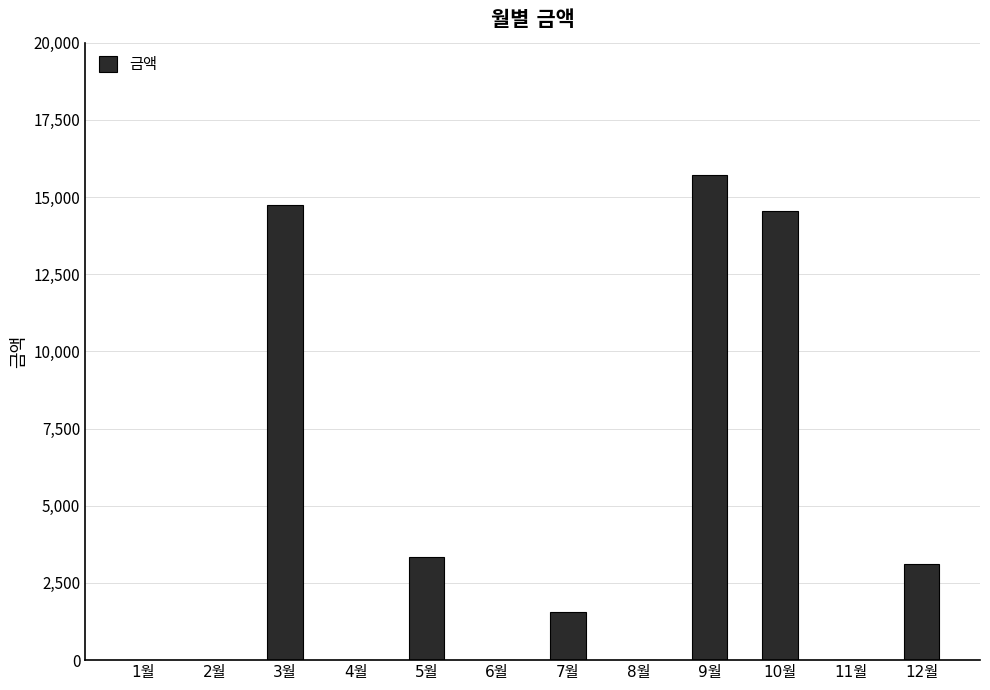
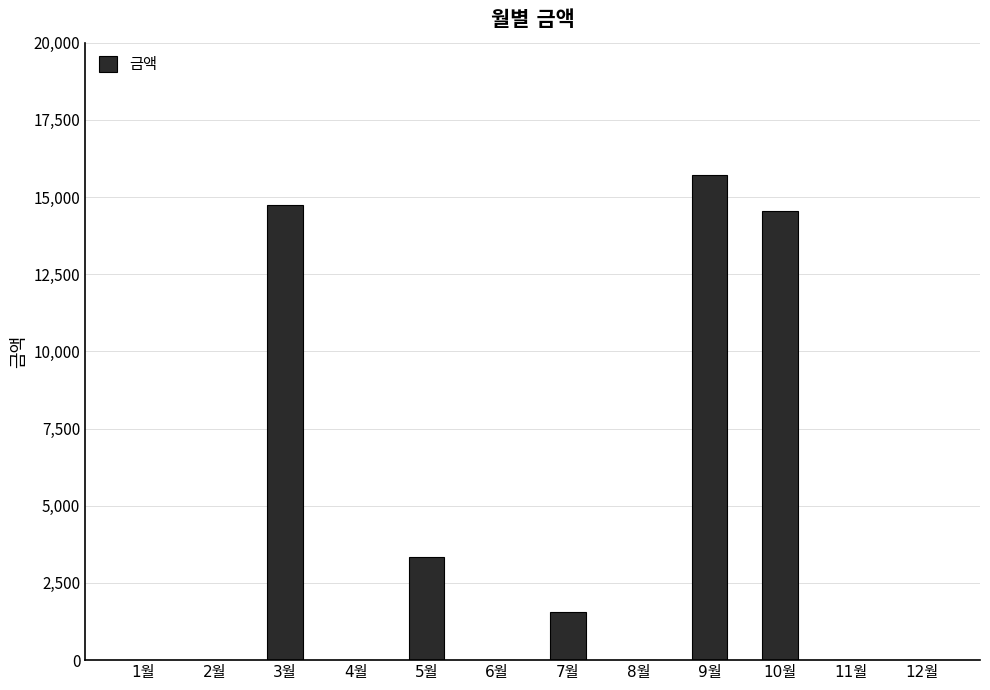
12월: 3,100 -> 0
